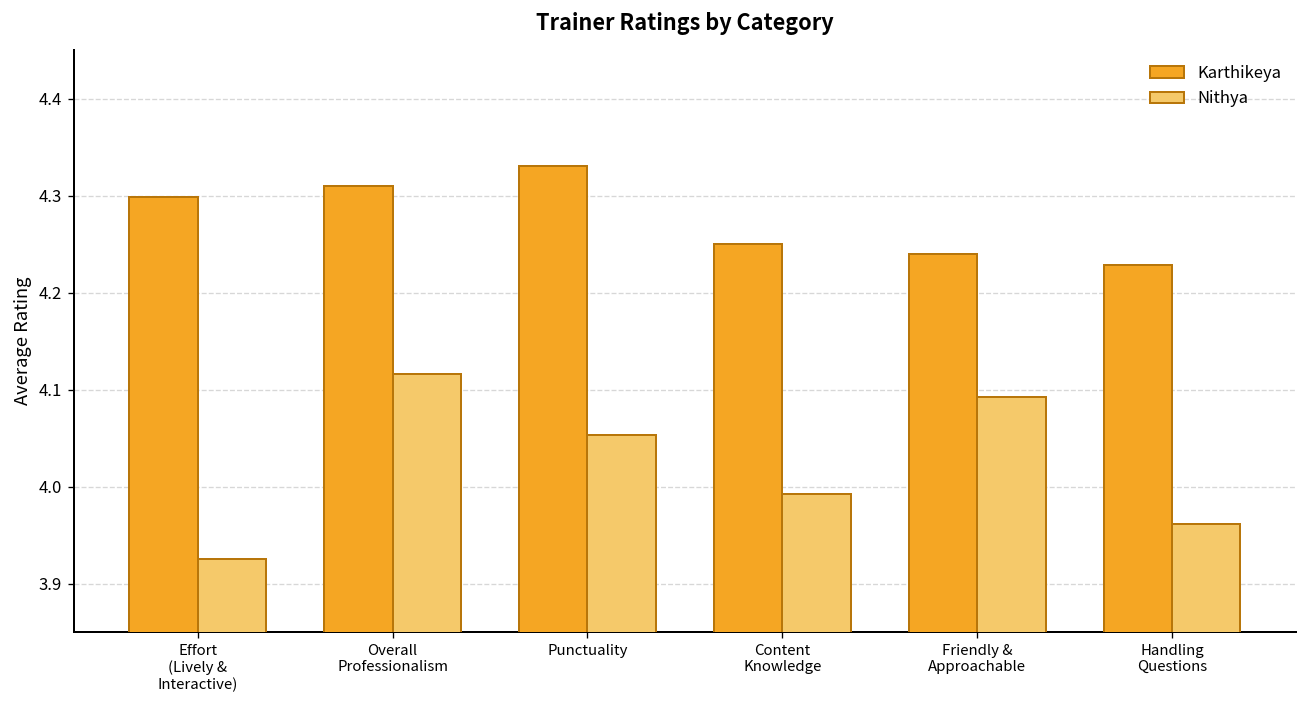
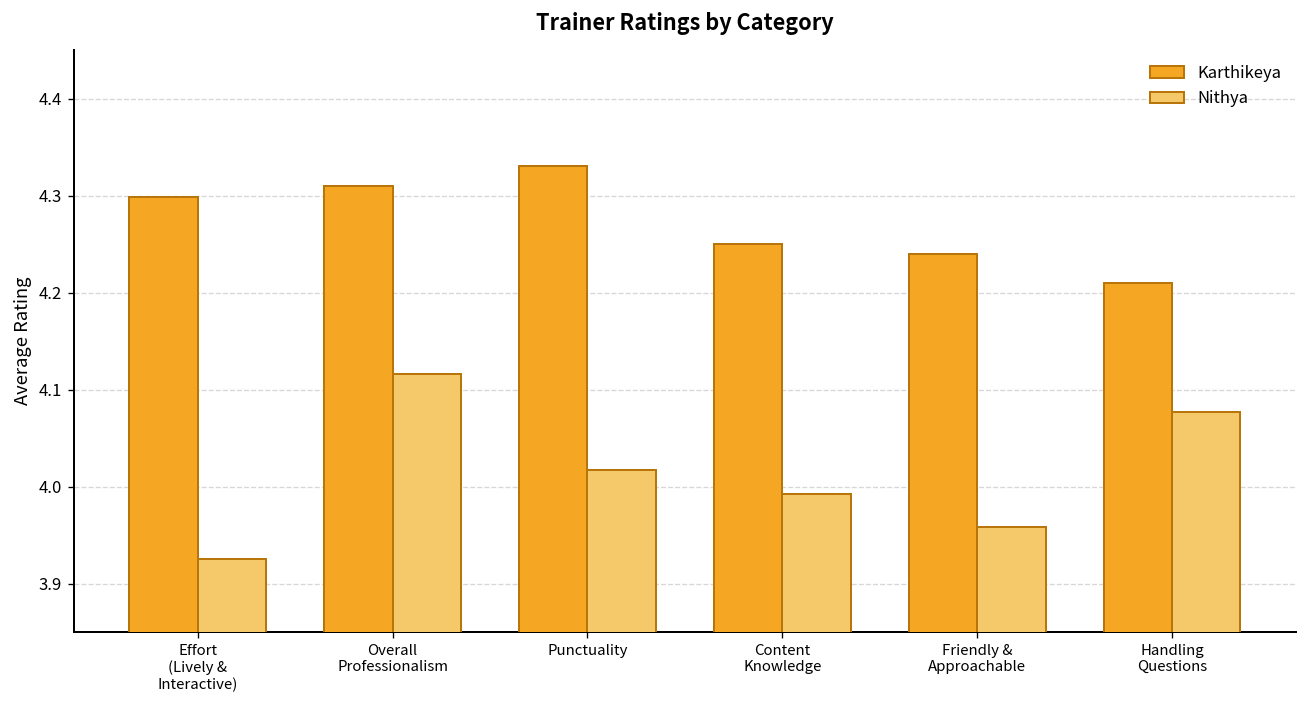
Nithya, Punctuality: 4.05 -> 4.02
Nithya, Friendly & Approachable: 4.09 -> 3.96
Karthikeya, Handling Questions: 4.23 -> 4.21
Nithya, Handling Questions: 3.96 -> 4.08
